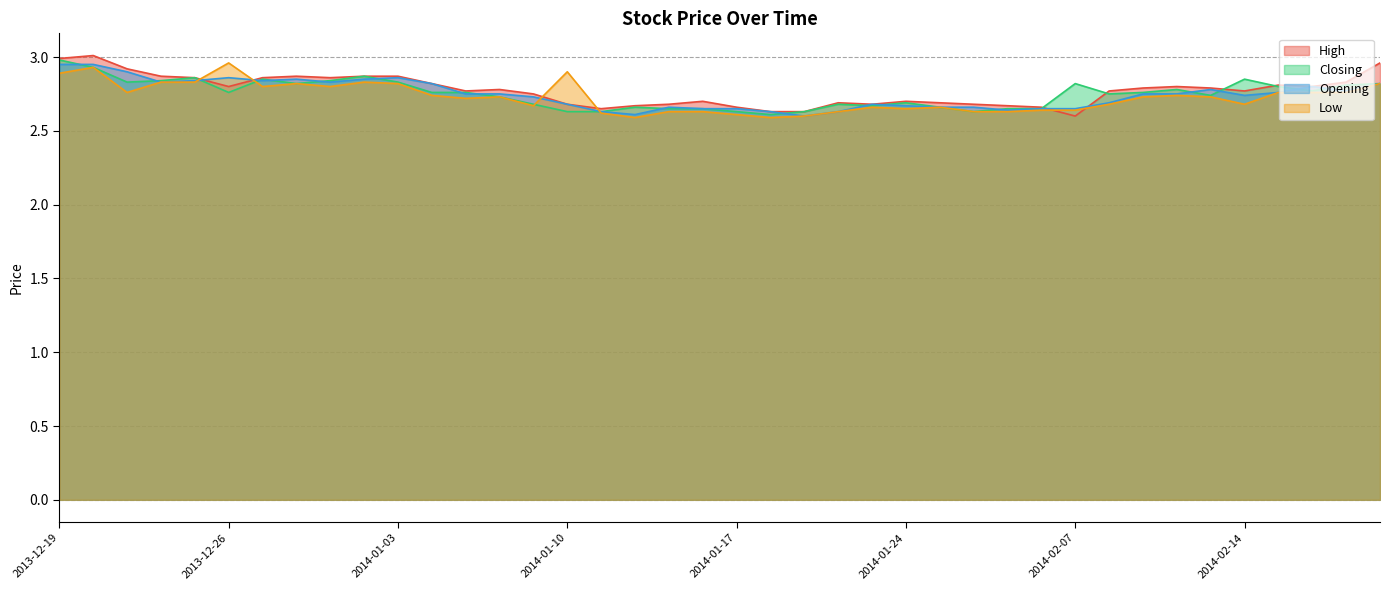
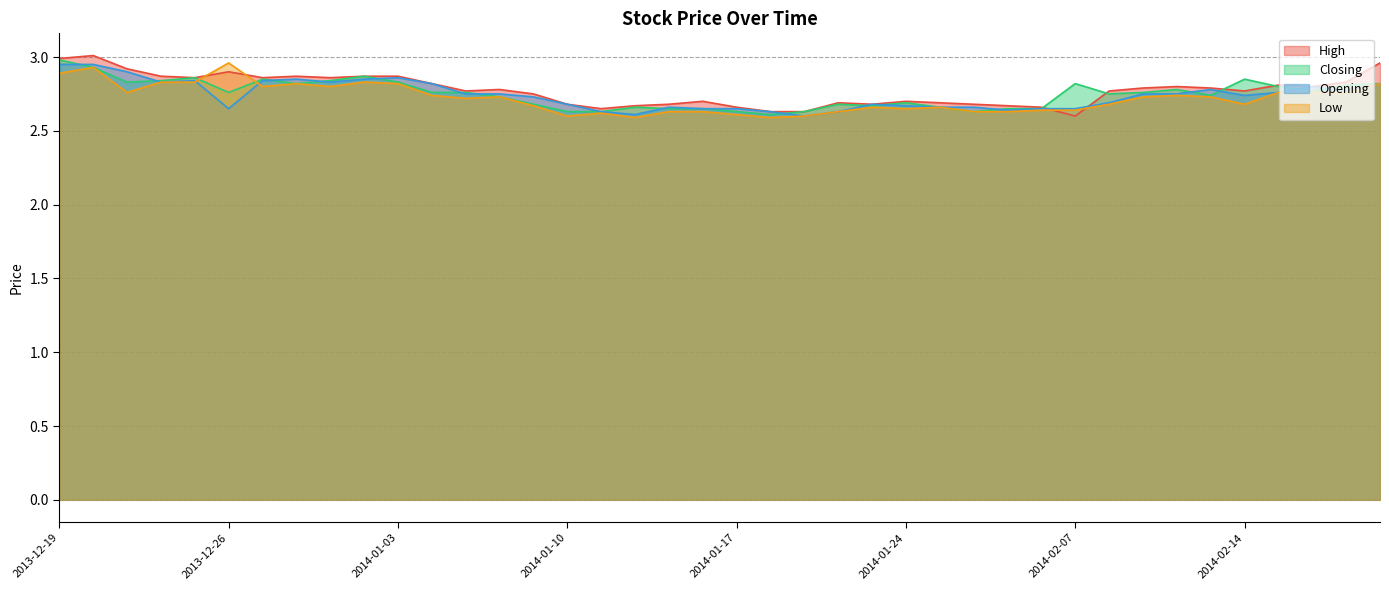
High, 2013-12-26: 2.8 -> 2.9
Opening, 2013-12-26: 2.86 -> 2.65
Low, 2014-01-10: 2.9 -> 2.6
